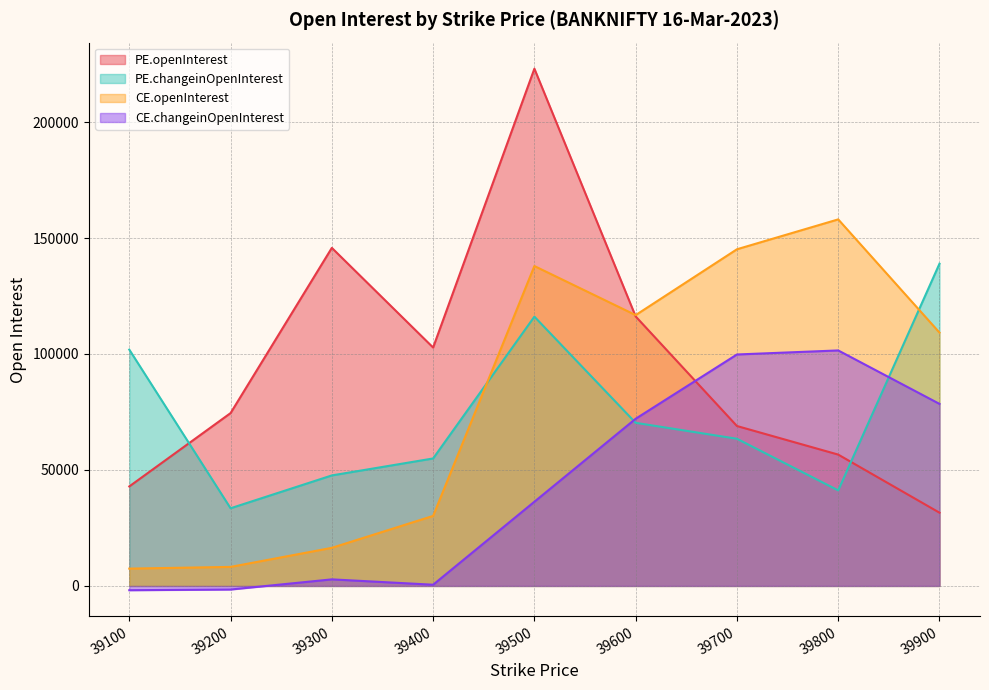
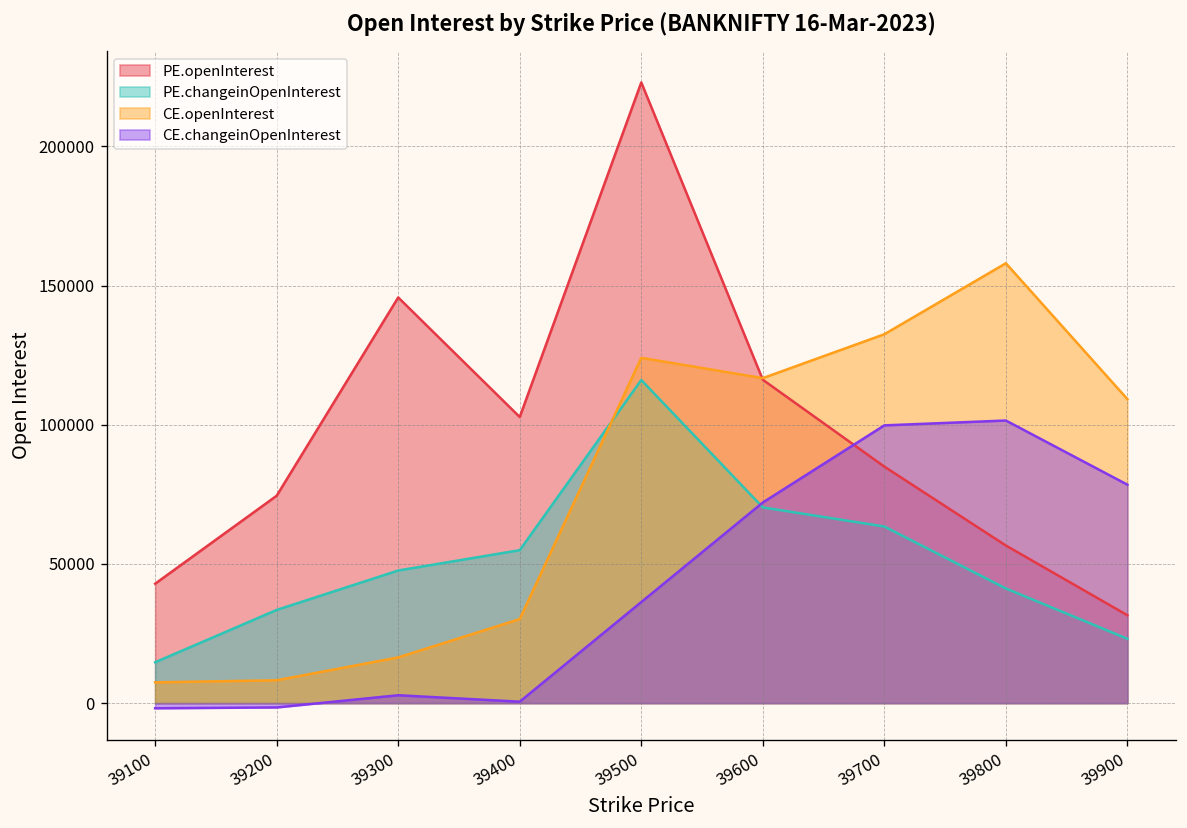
PE.changeinOpenInterest, 39100: 102000 -> 15000
CE.openInterest, 39500: 138000 -> 124000
PE.openInterest, 39700: 69000 -> 85000
CE.openInterest, 39700: 145000 -> 133000
PE.changeinOpenInterest, 39900: 139000 -> 23000
